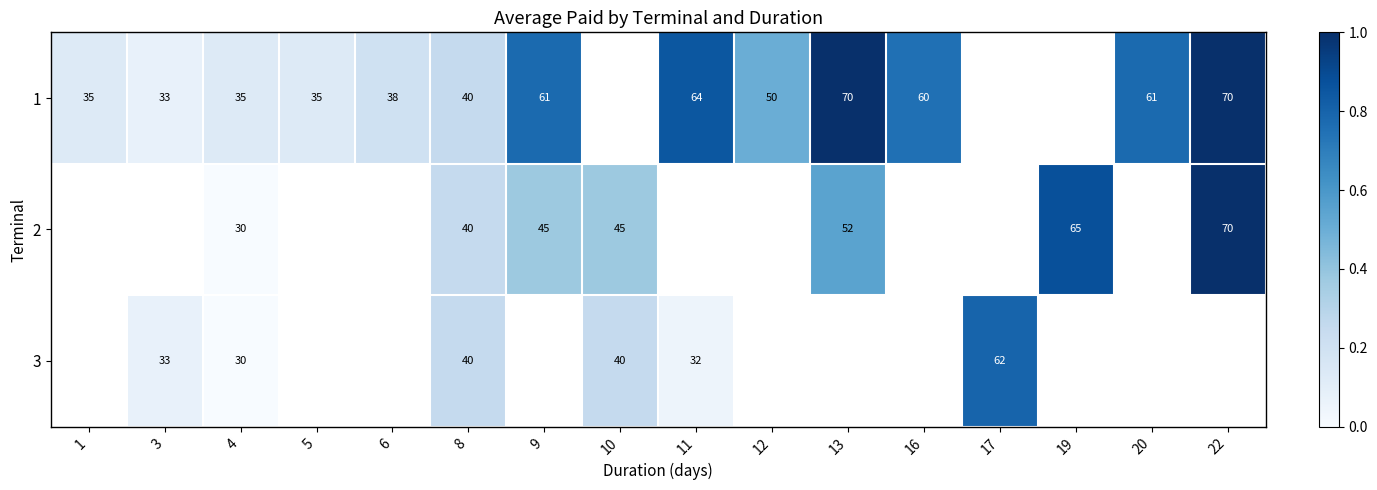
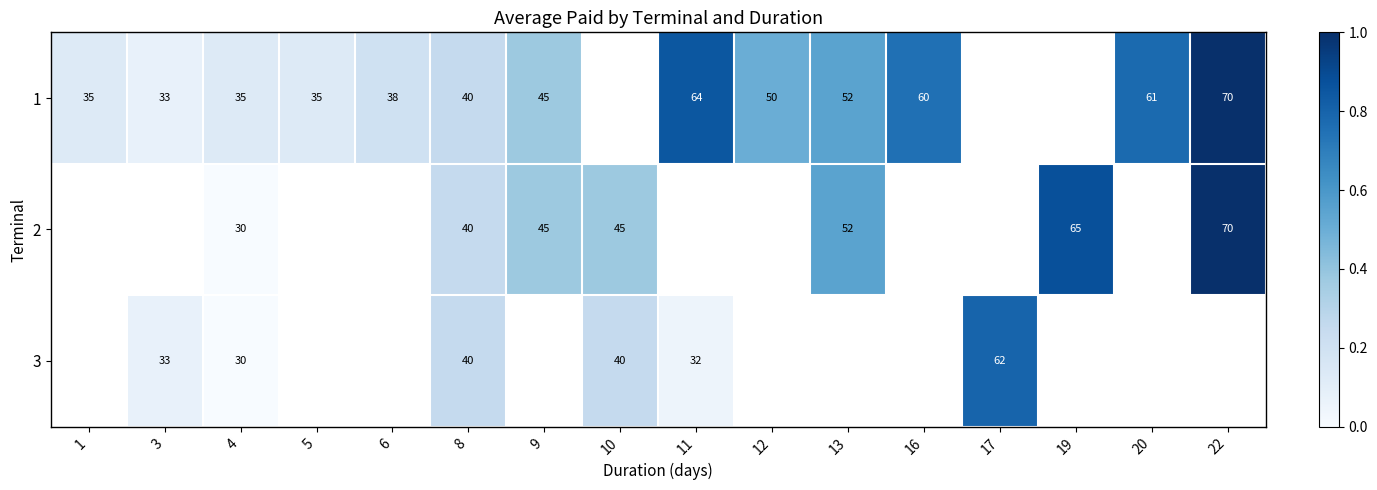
1, 9: 61 -> 45
1, 13: 70 -> 52
